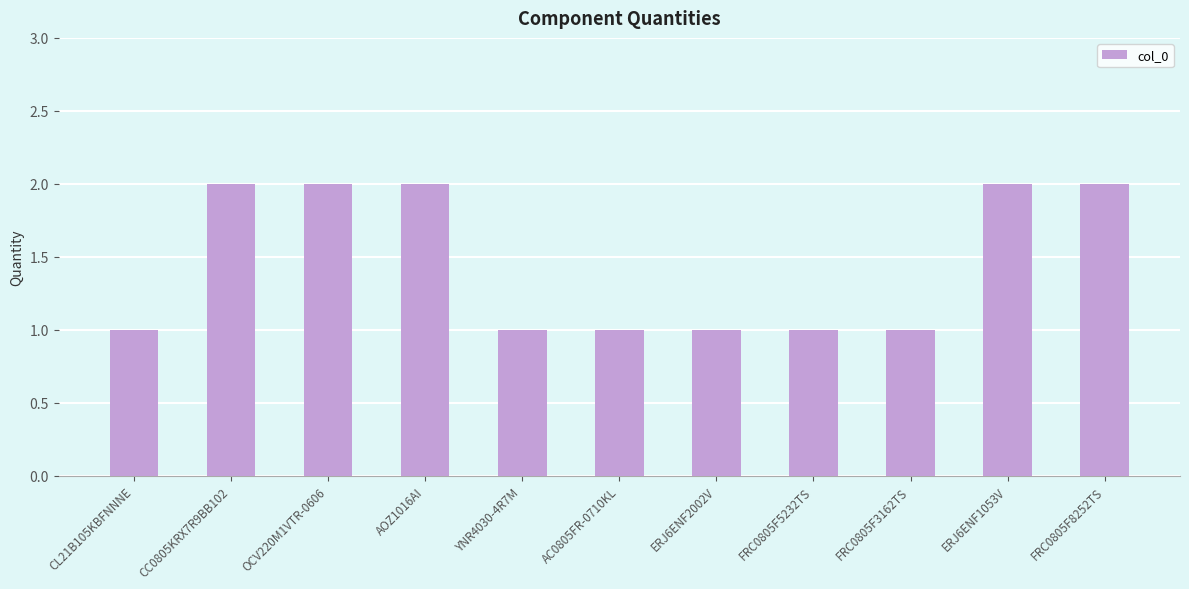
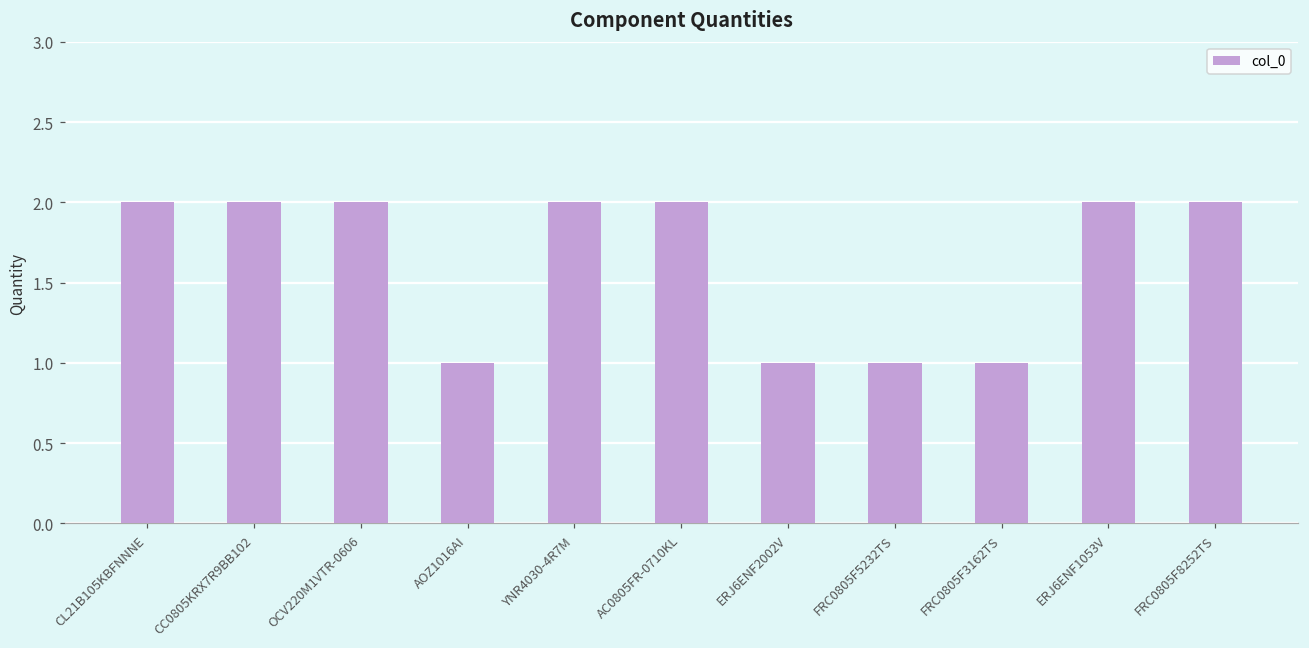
CL21B105KBFNNNE: 1 -> 2
AOZ1016AI: 2 -> 1
YNR4030-4R7M: 1 -> 2
AC0805FR-0710KL: 1 -> 2
